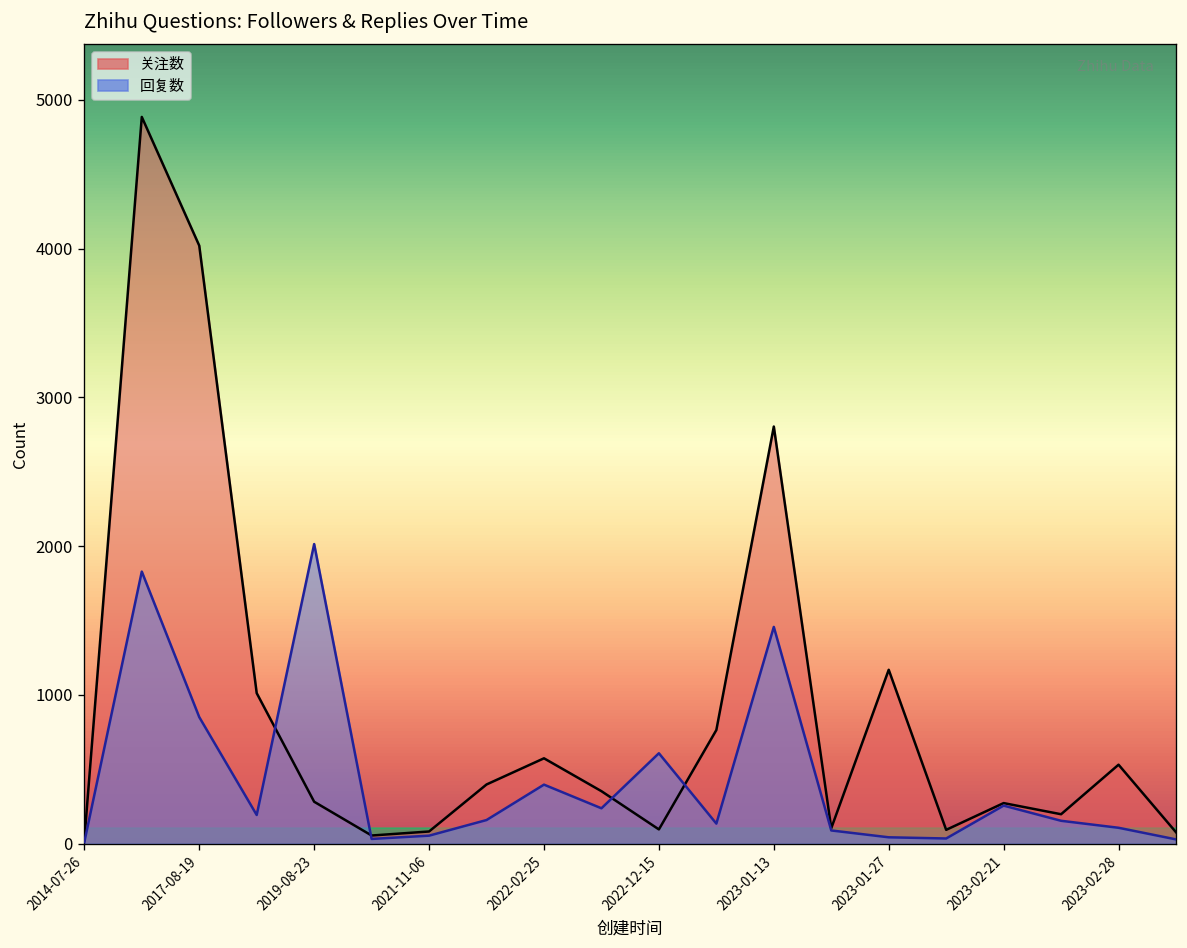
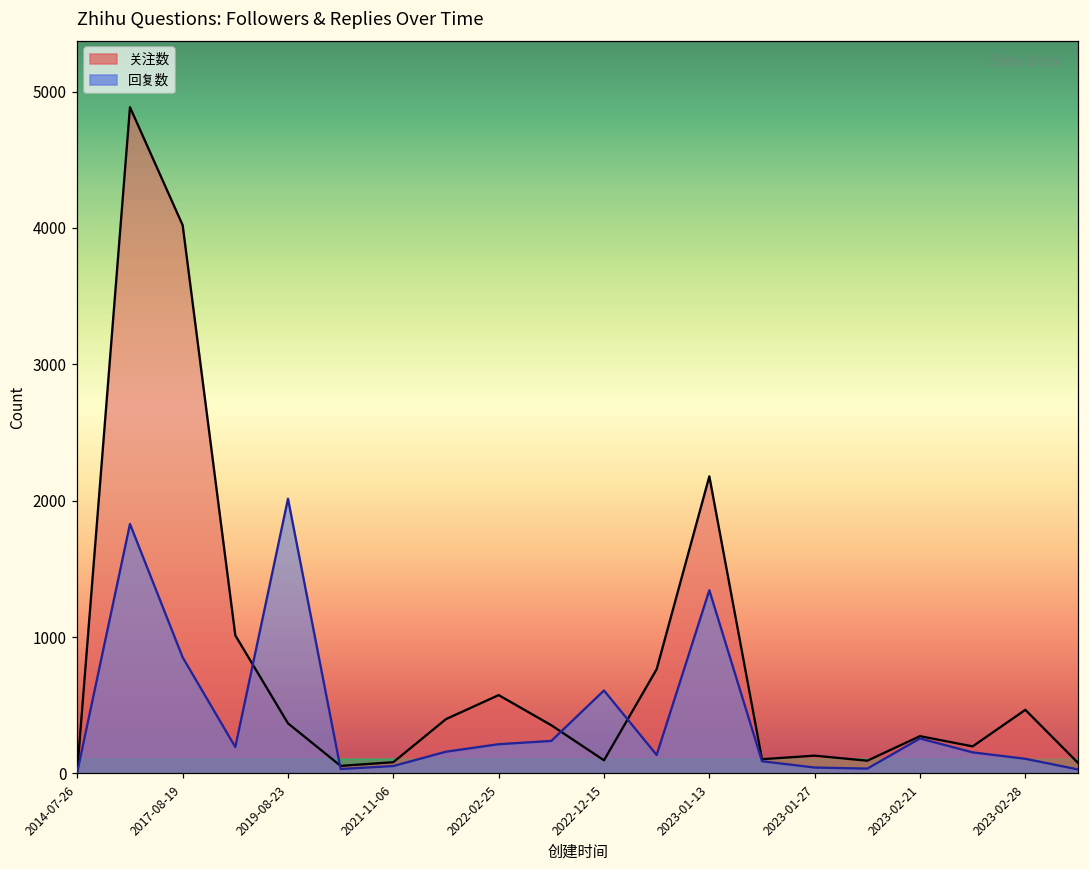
关注数, 2019-08-23: 280 -> 370
回复数, 2022-02-25: 400 -> 210
关注数, 2023-01-13: 2800 -> 2180
回复数, 2023-01-13: 1460 -> 1340
关注数, 2023-01-27: 1170 -> 130
关注数, 2023-02-28: 530 -> 470
